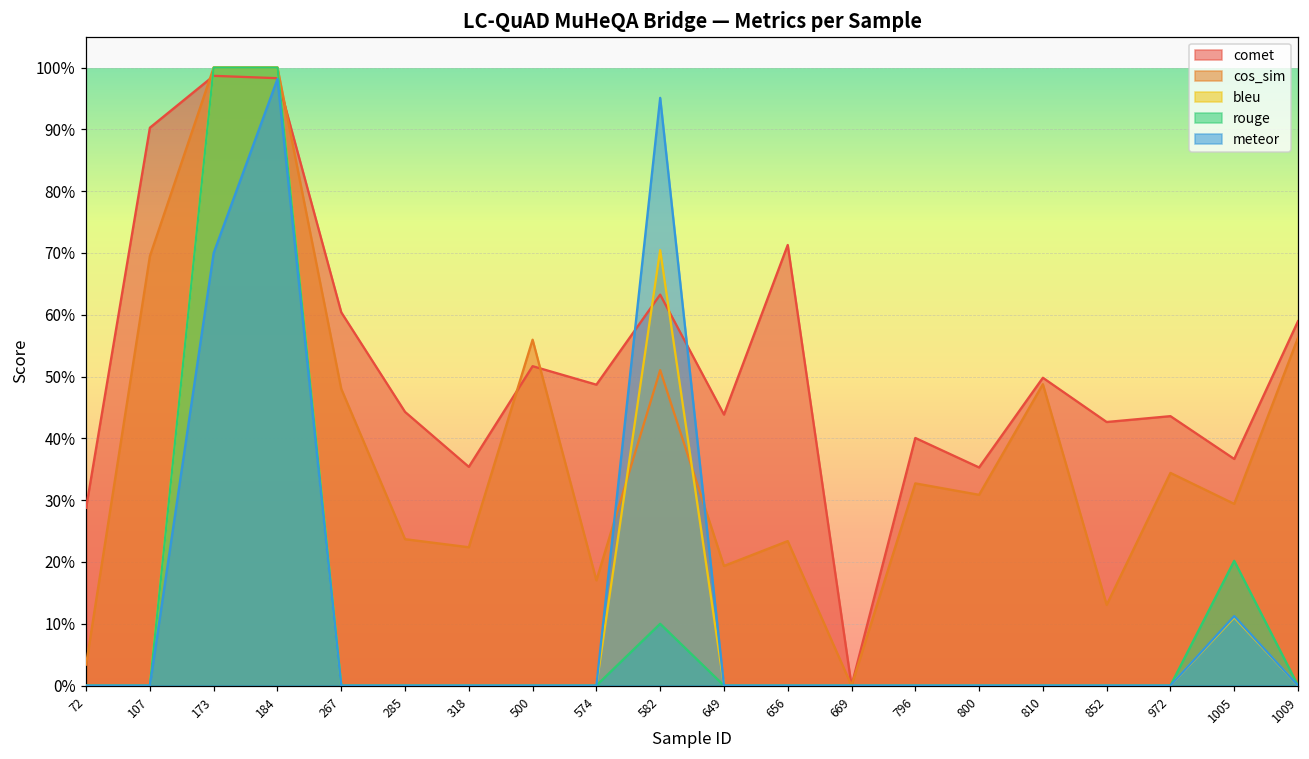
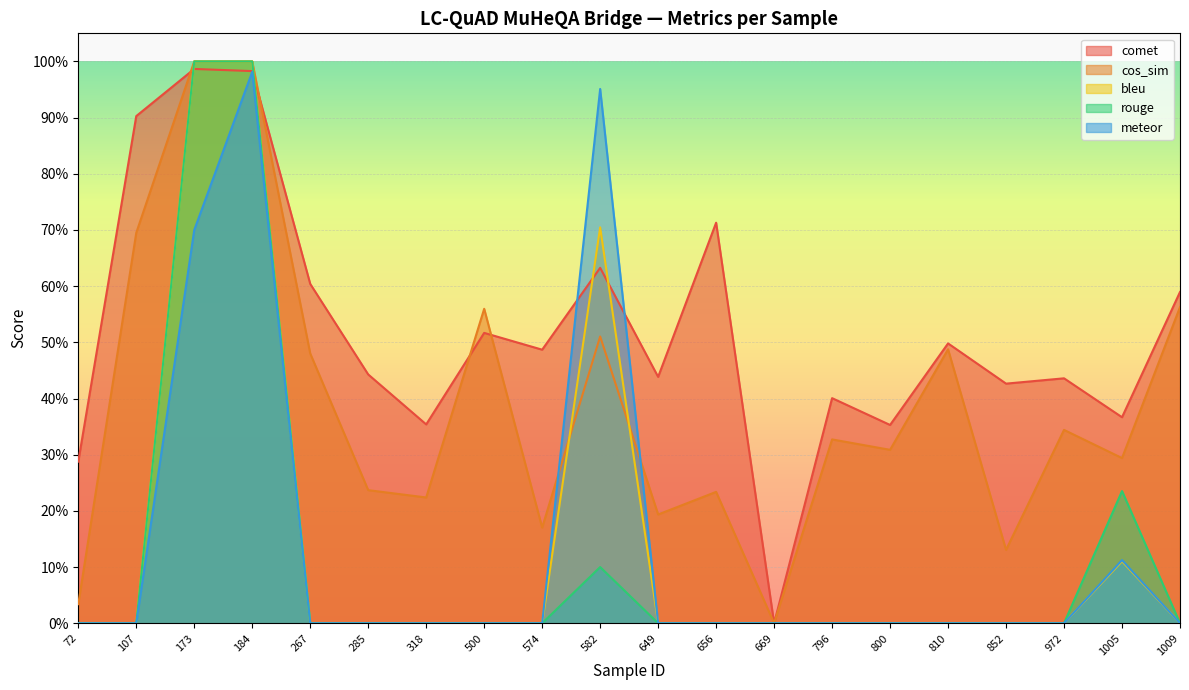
rouge, 1005: 20% -> 24%
